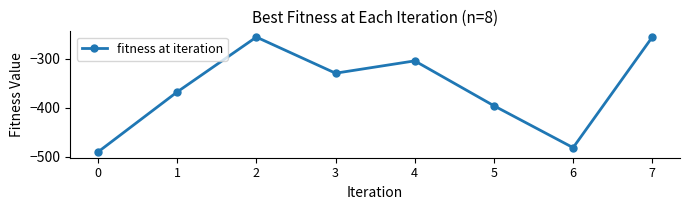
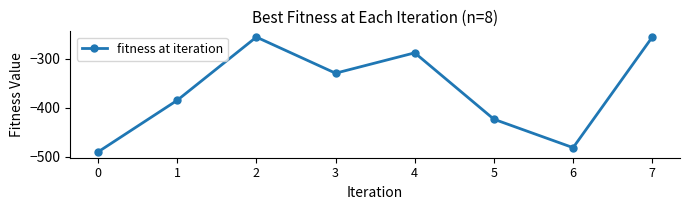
1: -370 -> -380
4: -300 -> -290
5: -400 -> -420
